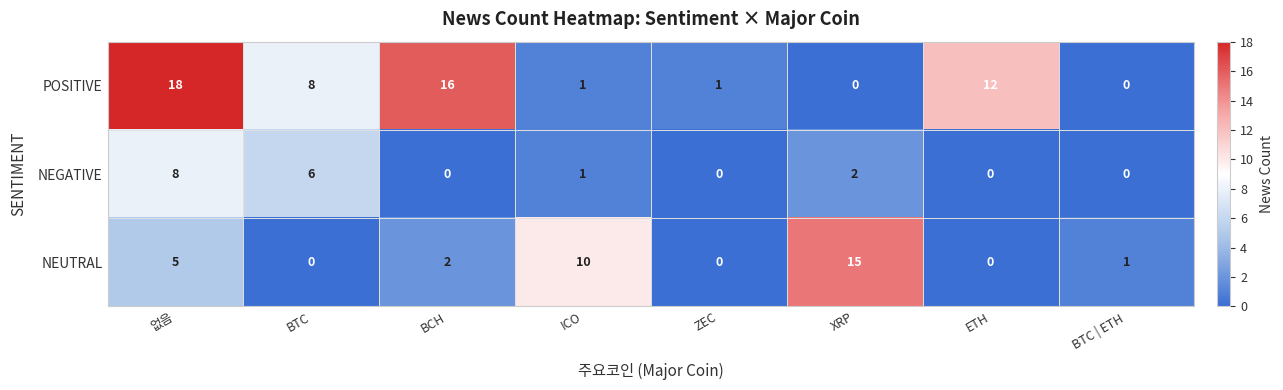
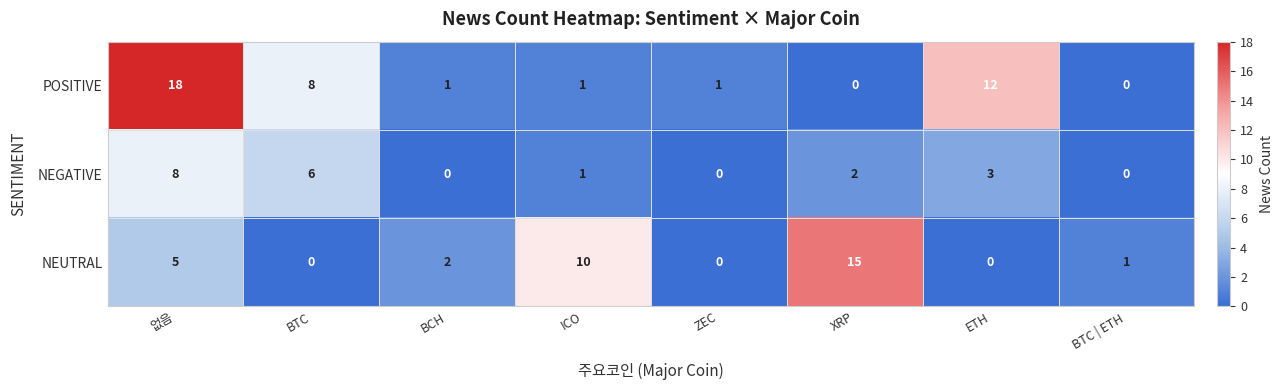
POSITIVE, BCH: 16 -> 1
NEGATIVE, ETH: 0 -> 3
